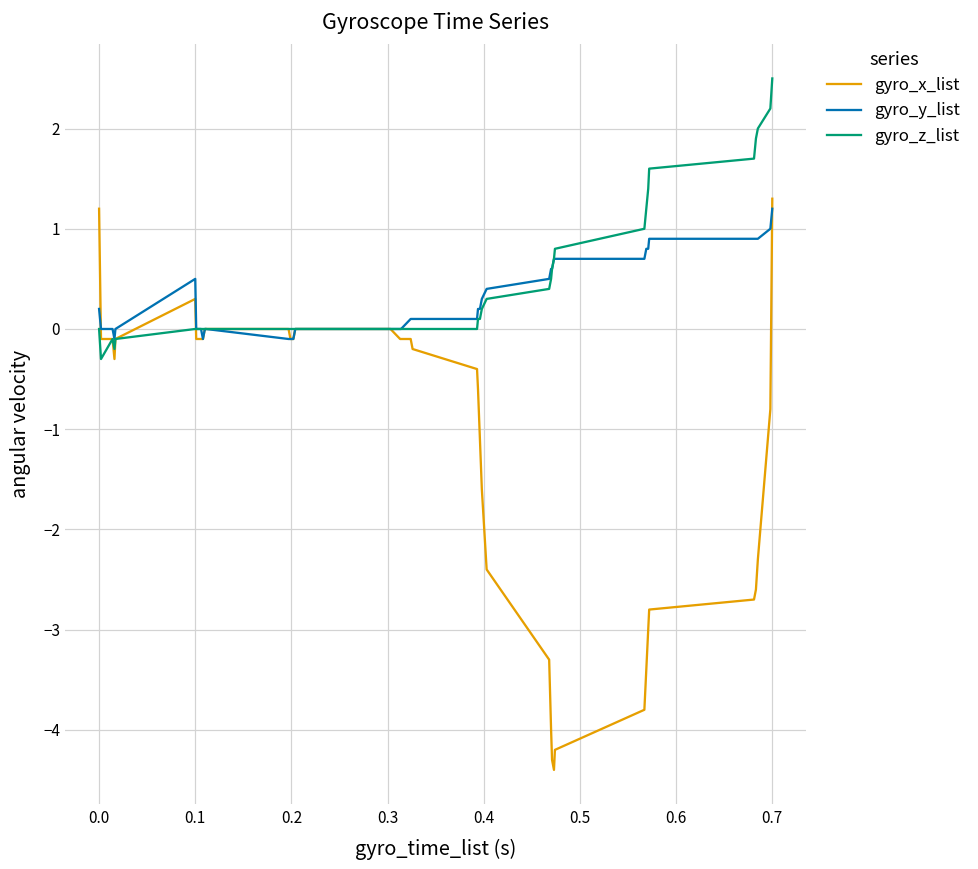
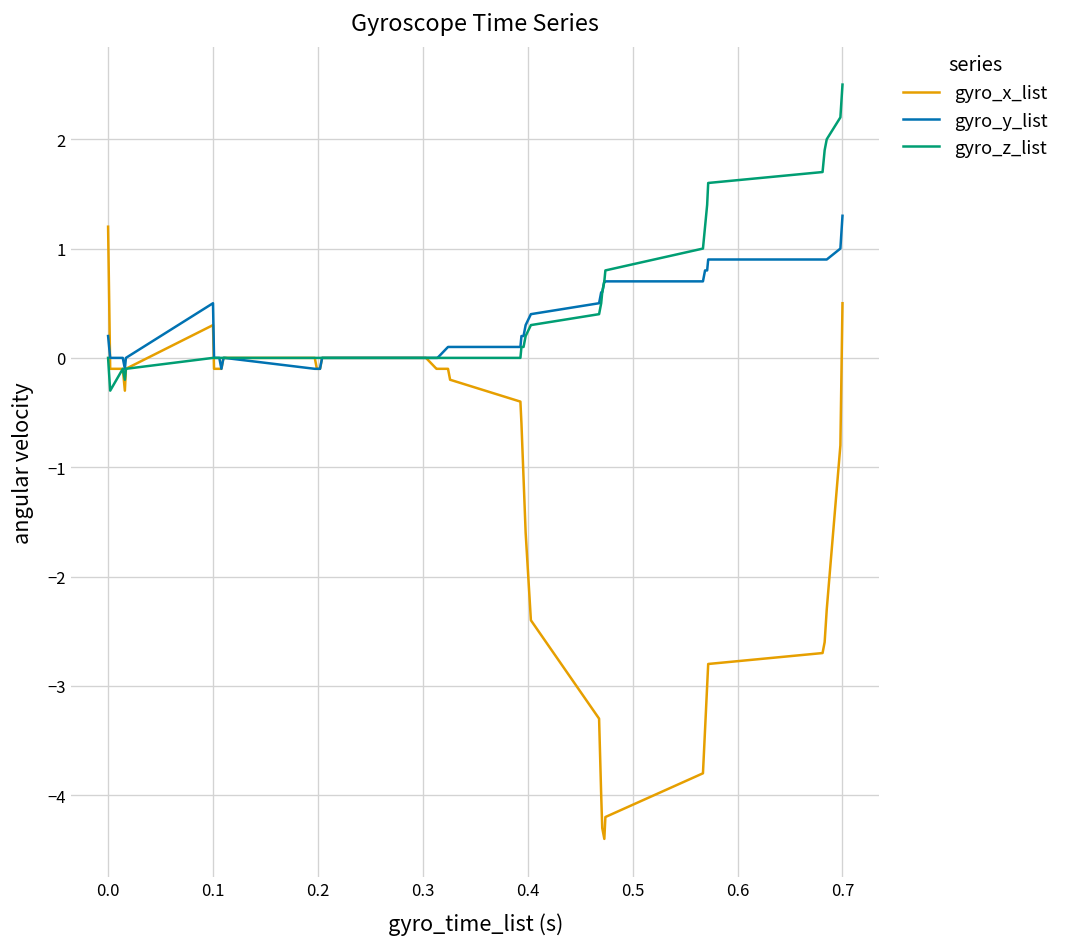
gyro_x_list, 0.7: 1.3 -> 0.5
gyro_y_list, 0.7: 1.2 -> 1.3
